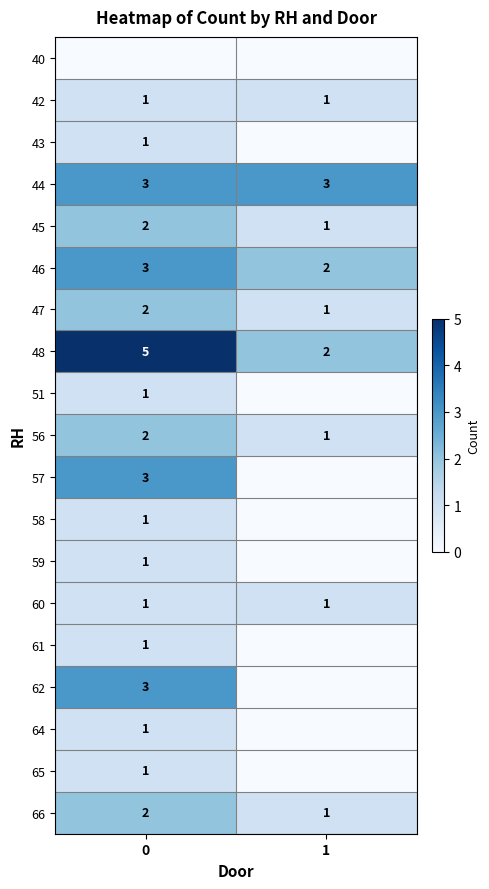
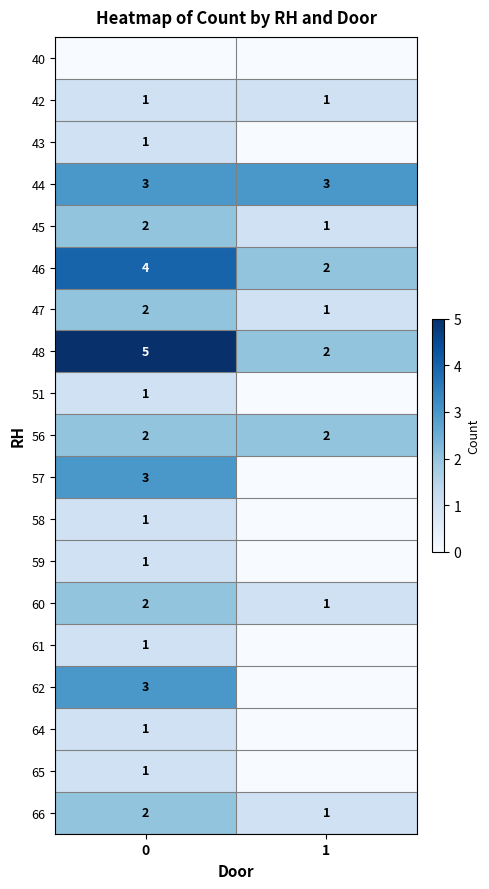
46, 0: 3 -> 4
56, 1: 1 -> 2
60, 0: 1 -> 2
